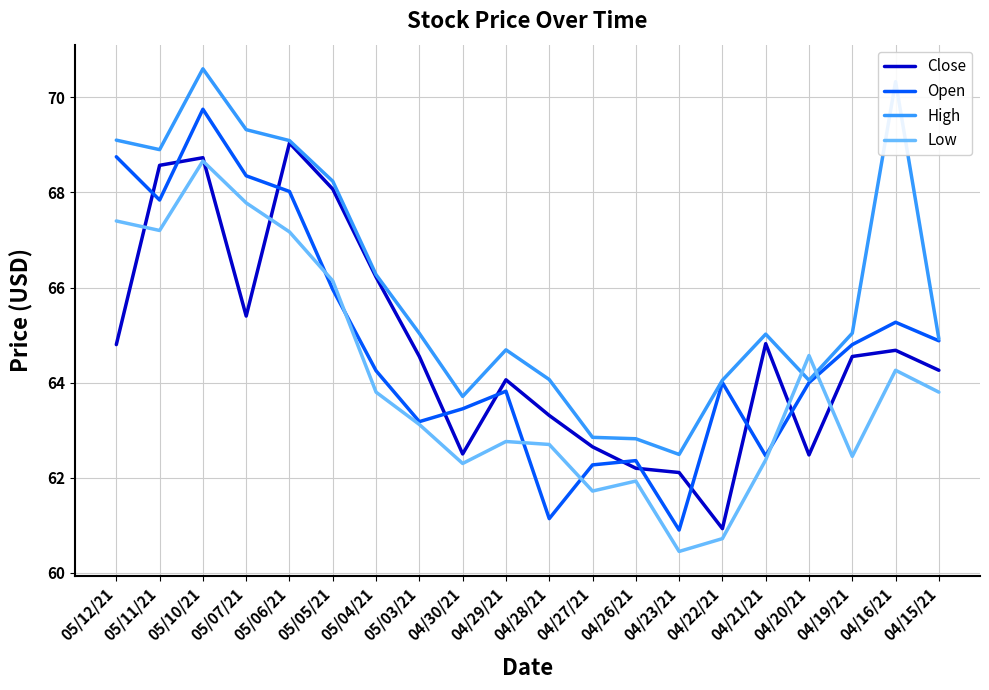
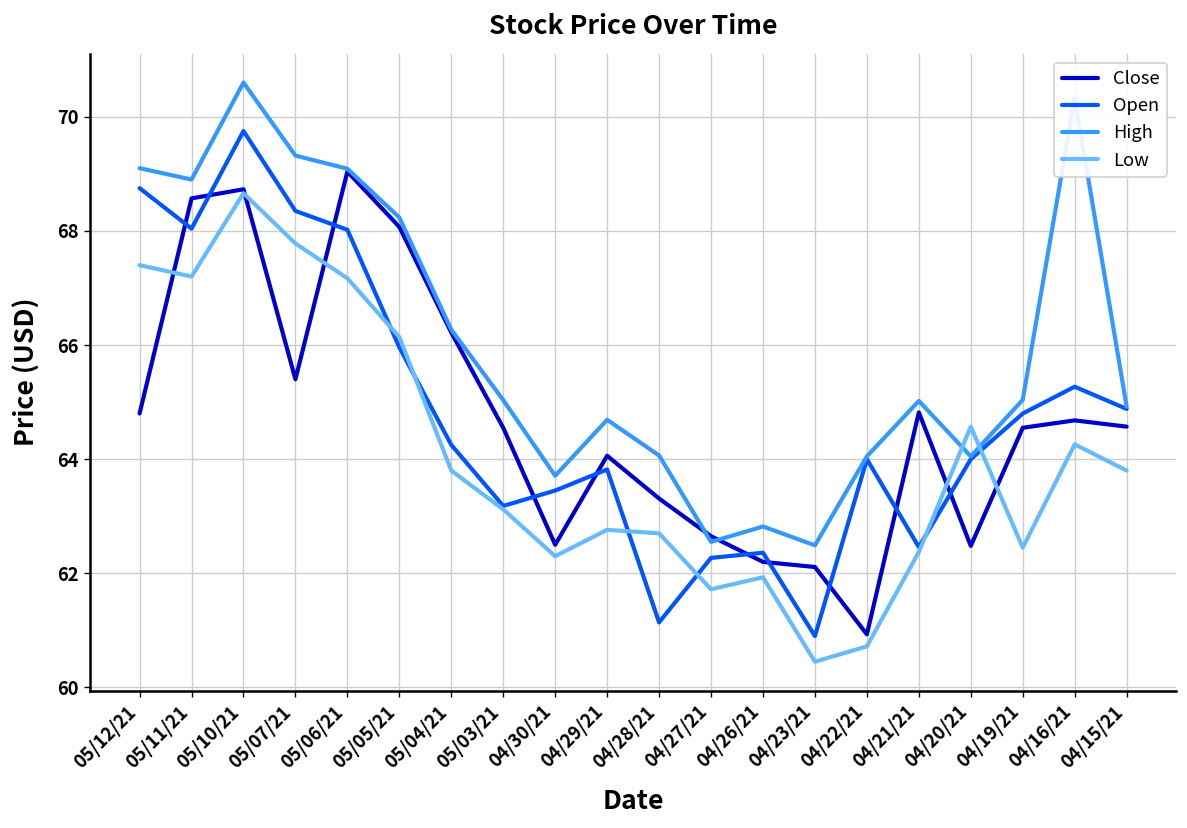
Open, 05/11/21: 67.8 -> 68.0
High, 04/27/21: 62.9 -> 62.6
Close, 04/15/21: 64.3 -> 64.6
